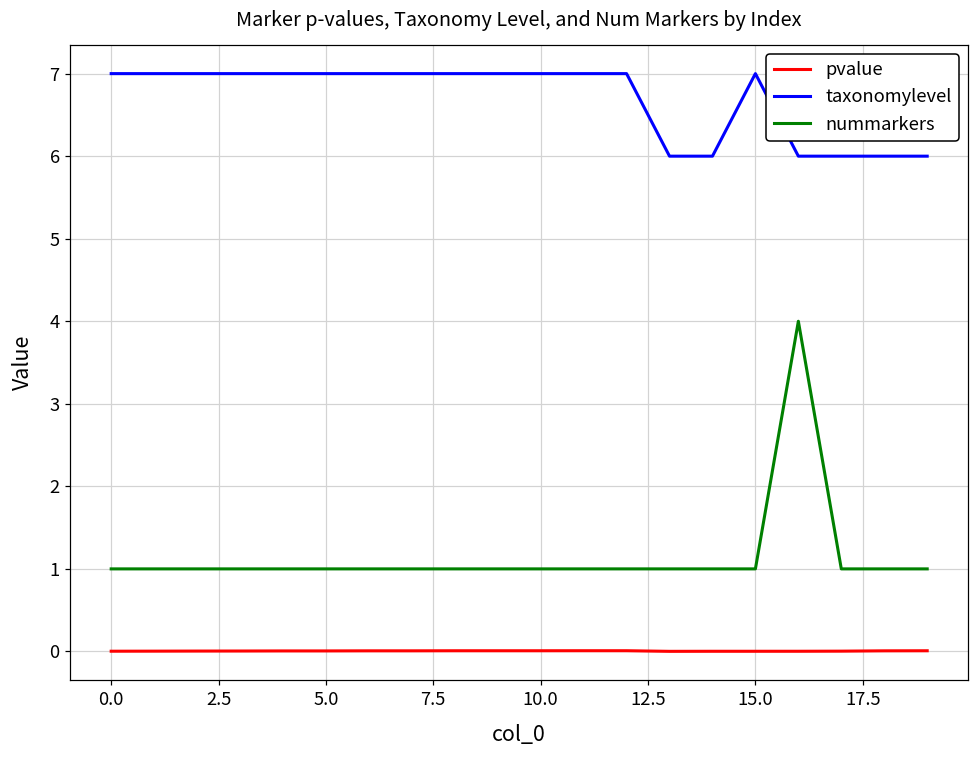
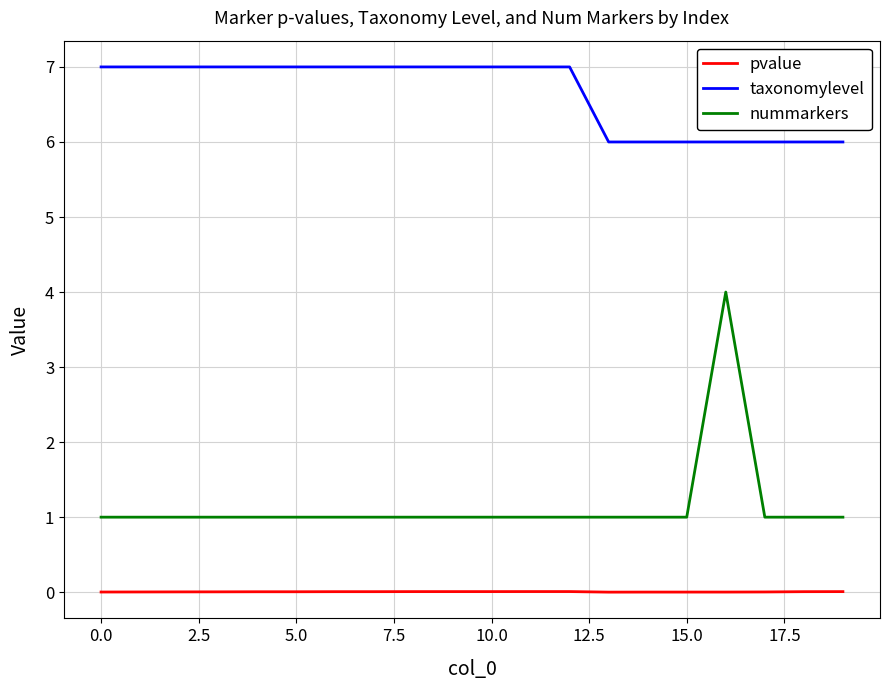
taxonomylevel, 15.0: 7 -> 6
